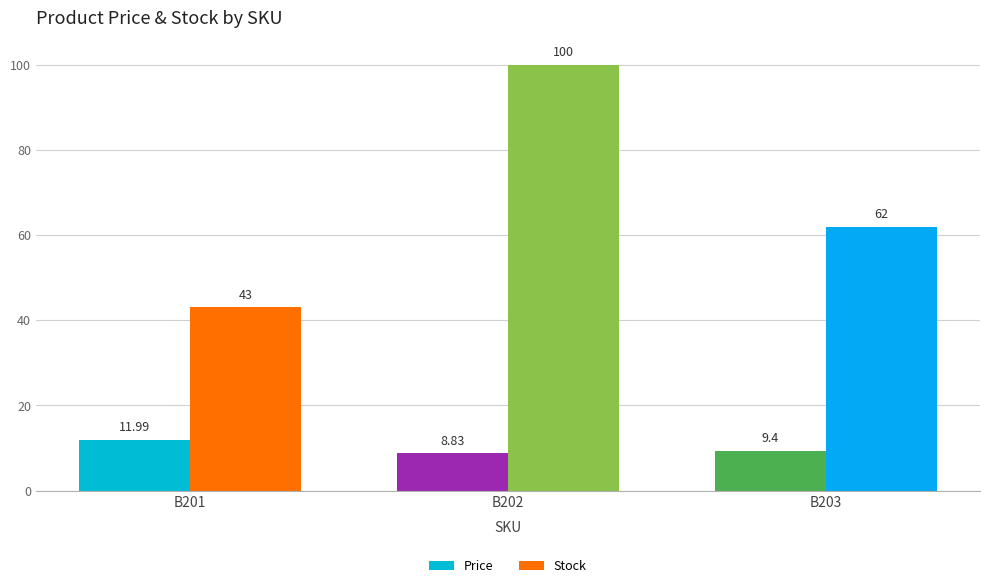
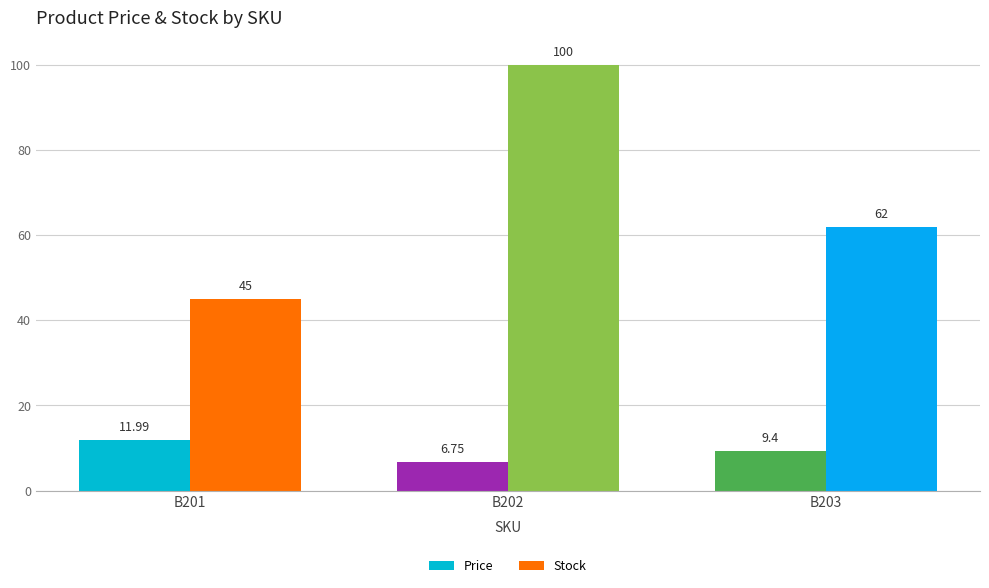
Stock, B201: 43 -> 45
Price, B202: 8.83 -> 6.75
